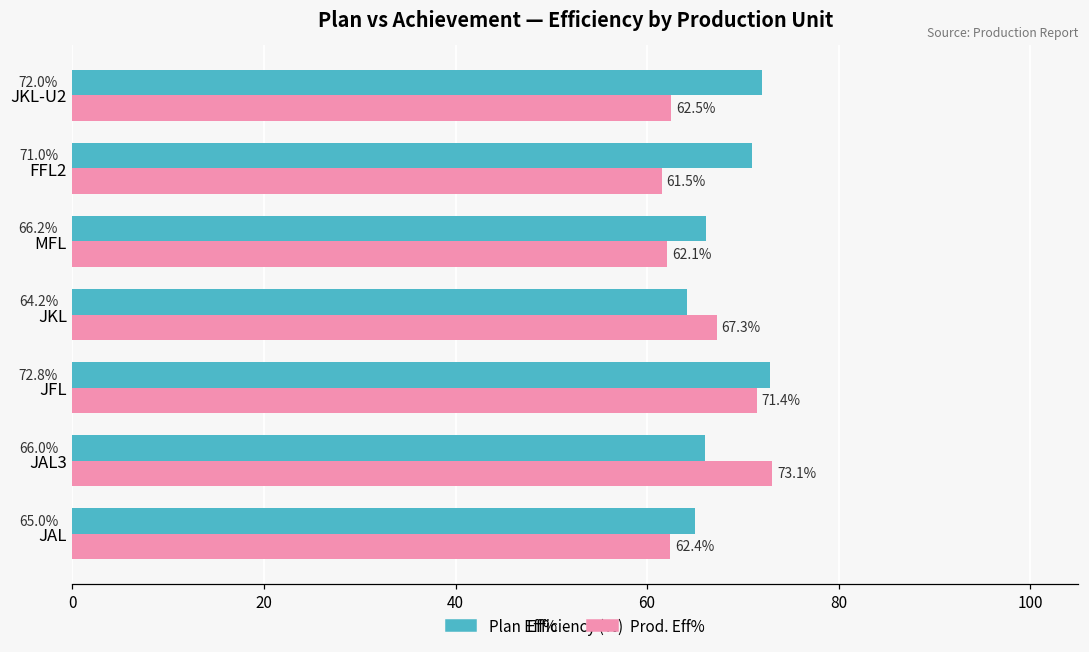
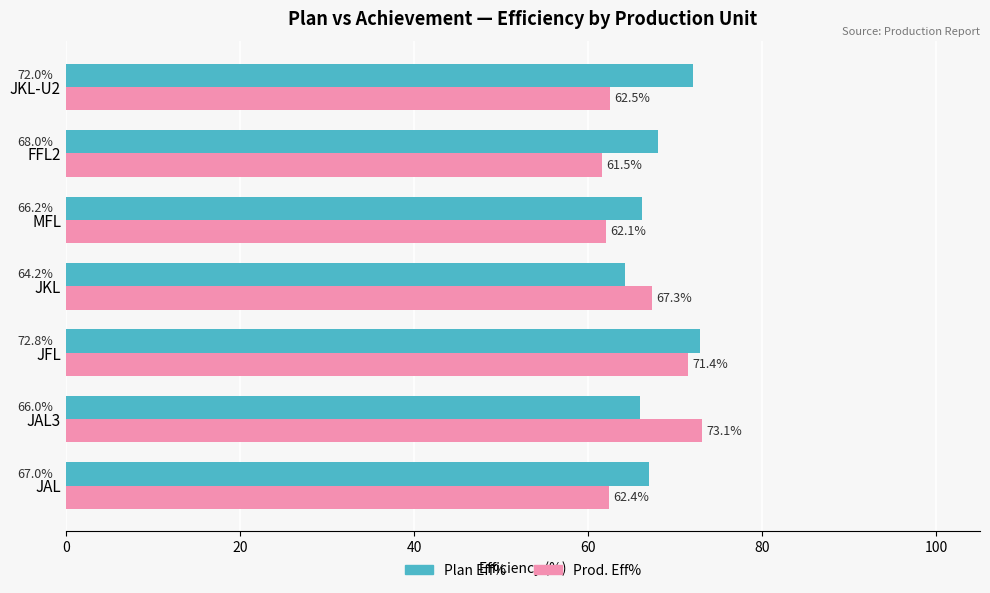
Plan Eff%, FFL2: 71.0% -> 68.0%
Plan Eff%, JAL: 65.0% -> 67.0%
